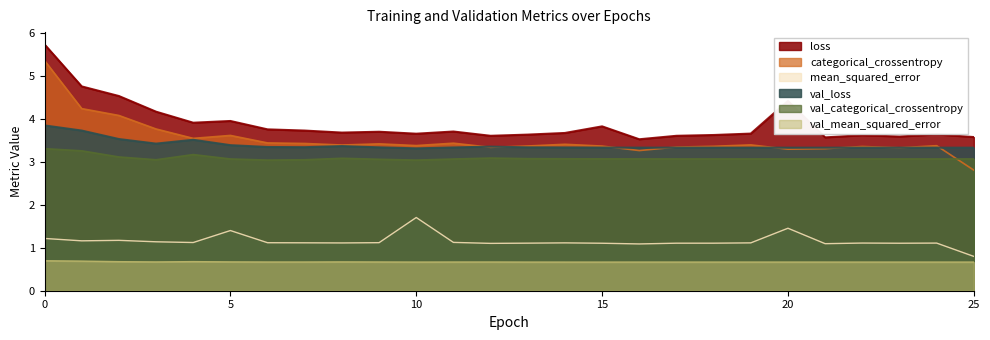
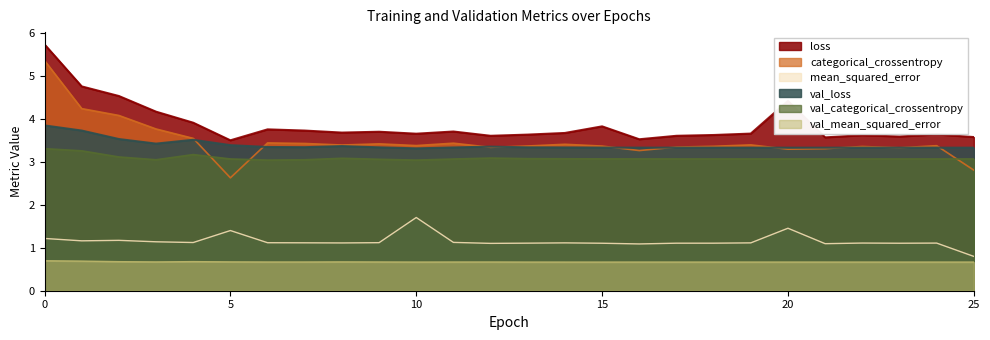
loss, 5: 4.0 -> 3.5
categorical_crossentropy, 5: 3.6 -> 2.6
